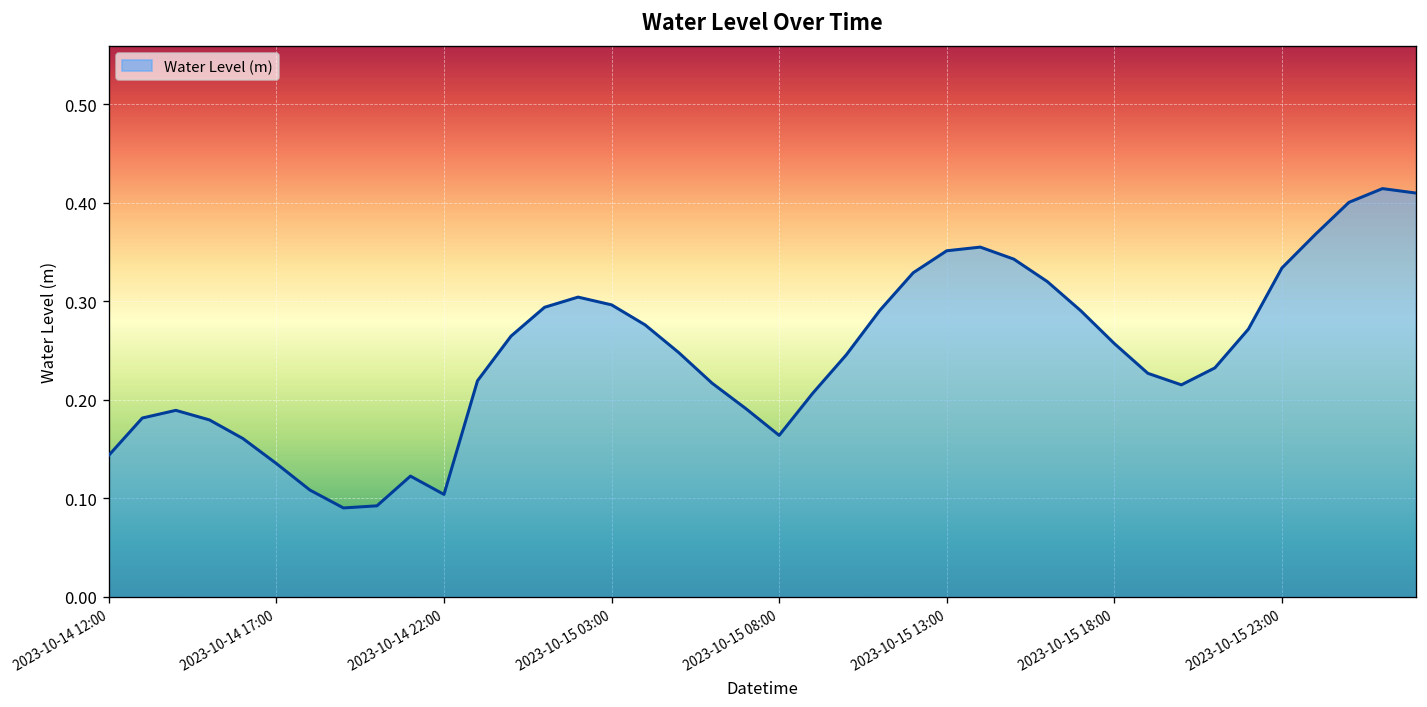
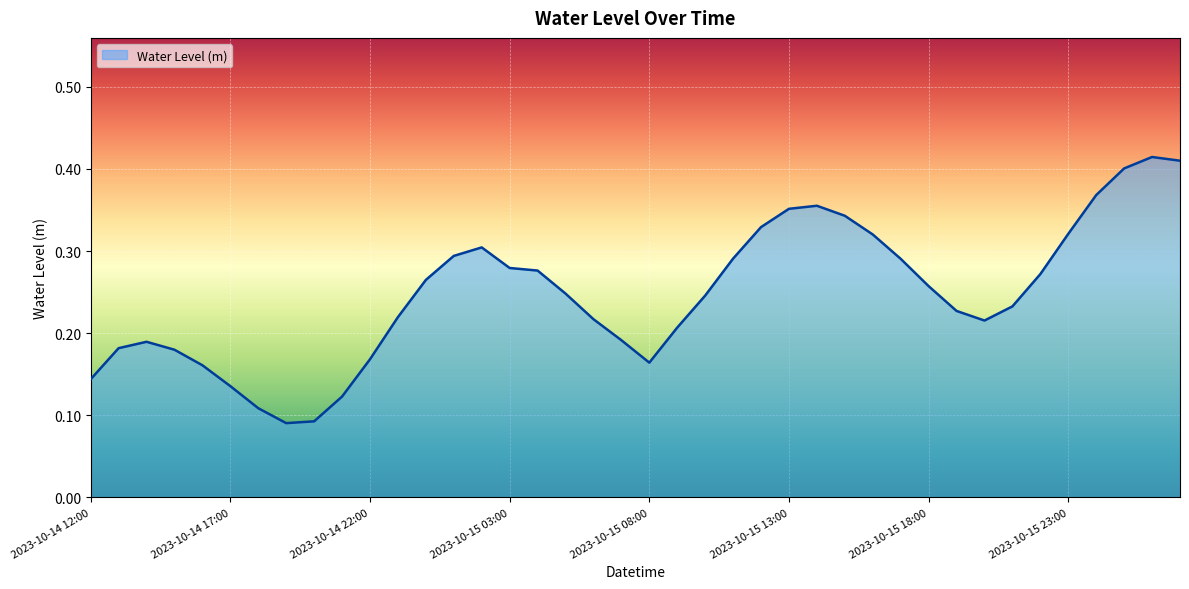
2023-10-14 22:00: 0.10 -> 0.17
2023-10-15 03:00: 0.30 -> 0.28
2023-10-15 23:00: 0.33 -> 0.32
